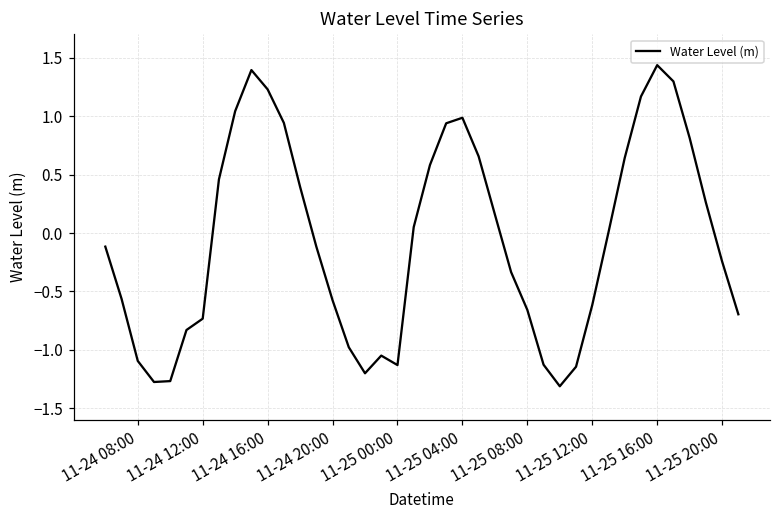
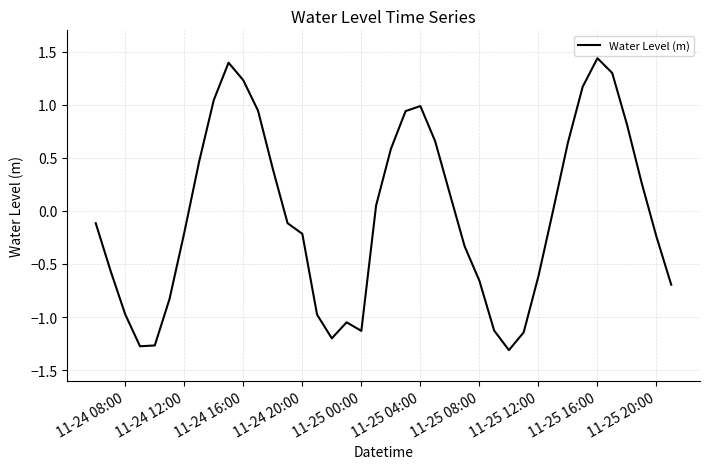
11-24 08:00: -1.10 -> -0.98
11-24 12:00: -0.73 -> -0.21
11-24 20:00: -0.58 -> -0.22
